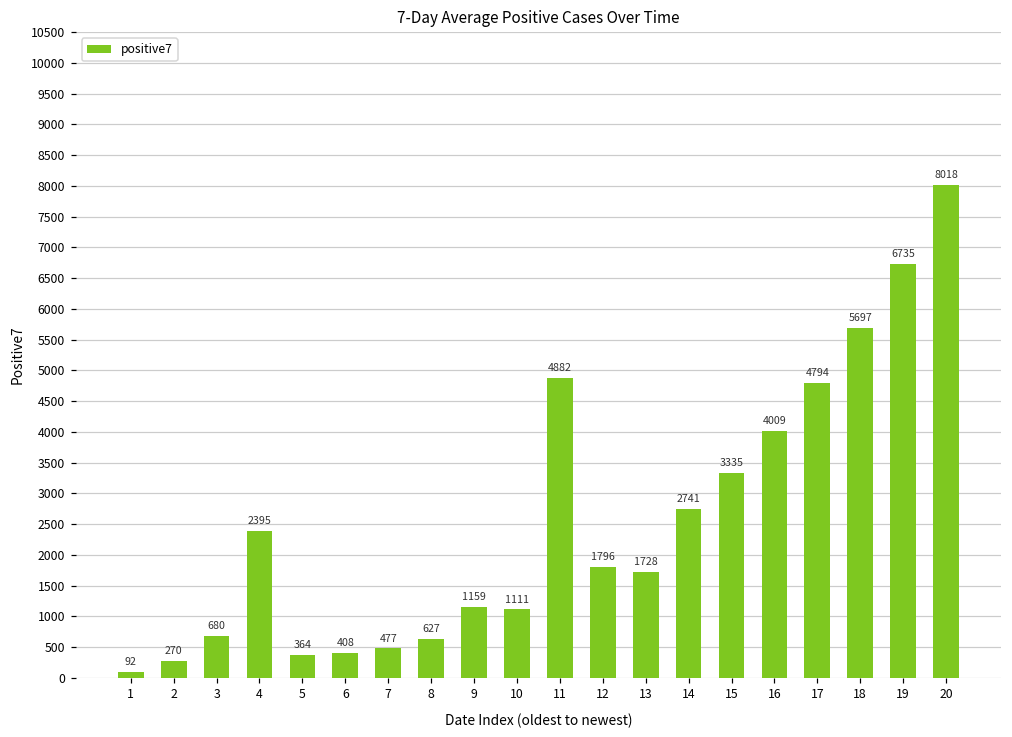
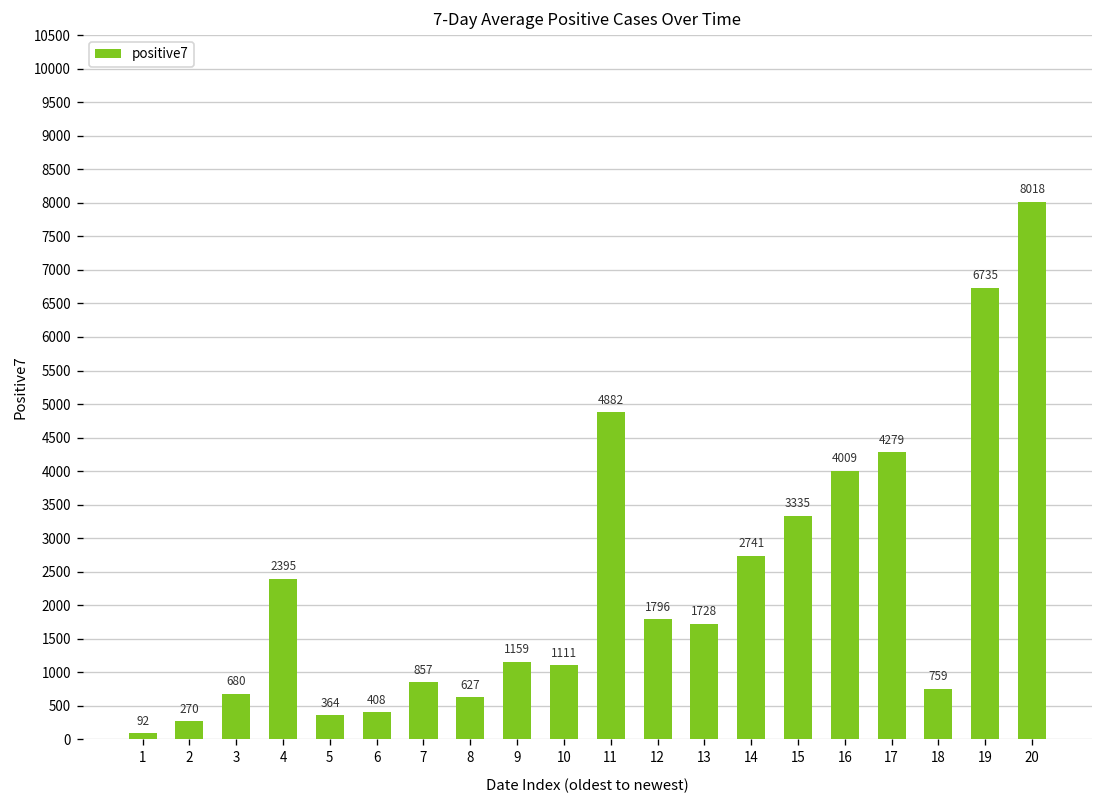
7: 477 -> 857
17: 4794 -> 4279
18: 5697 -> 759
